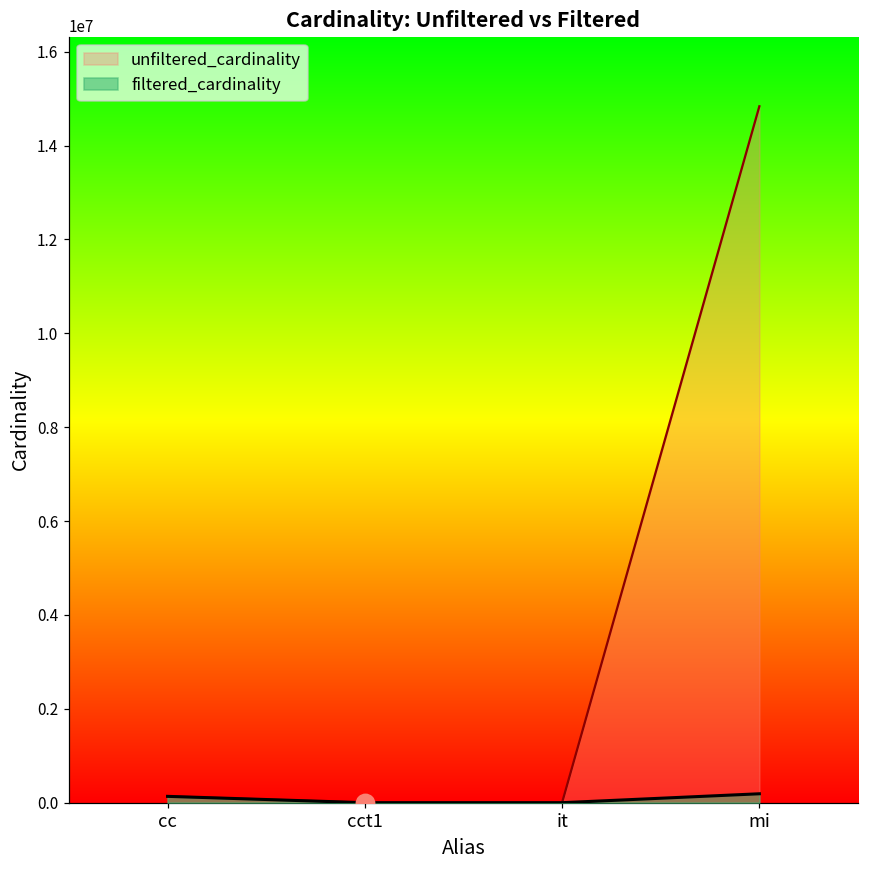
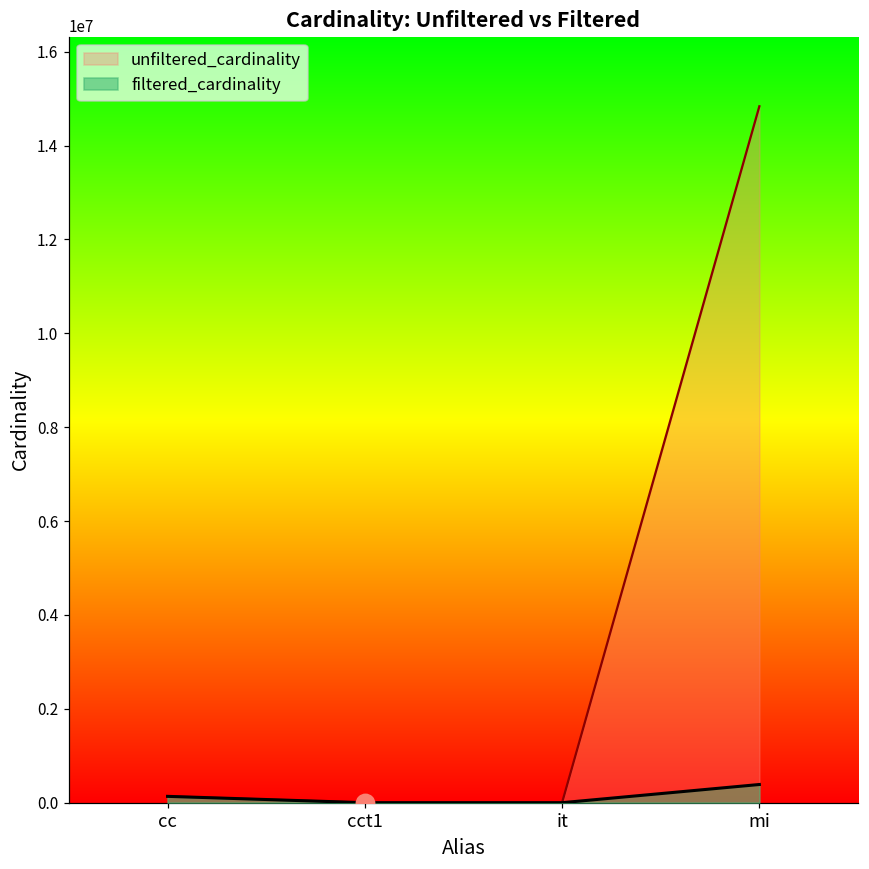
filtered_cardinality, mi: 200000 -> 400000
